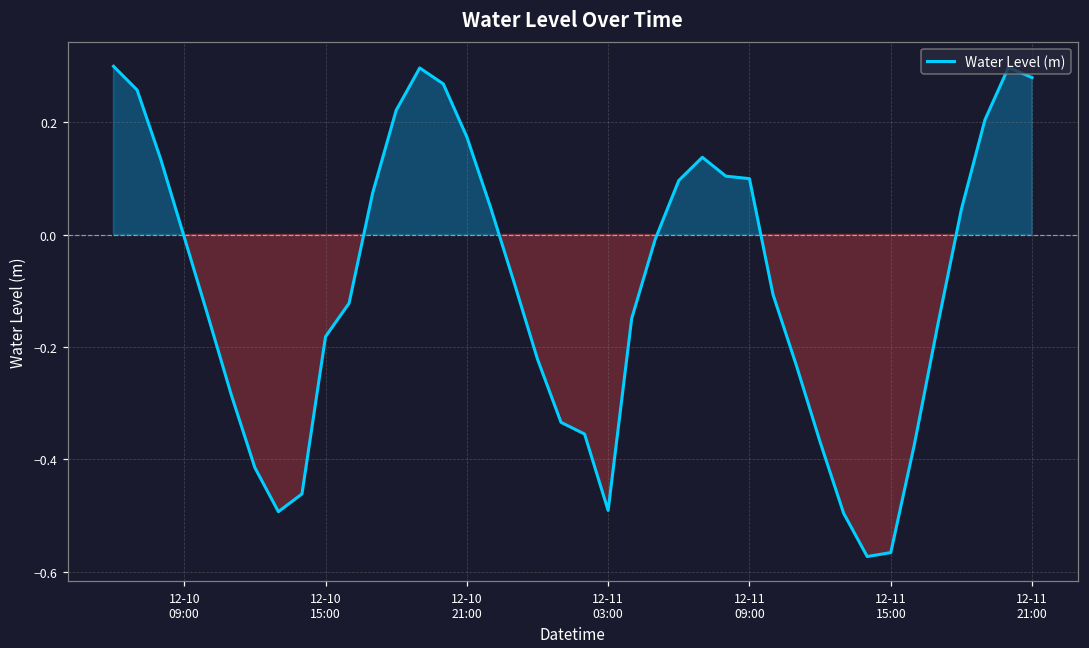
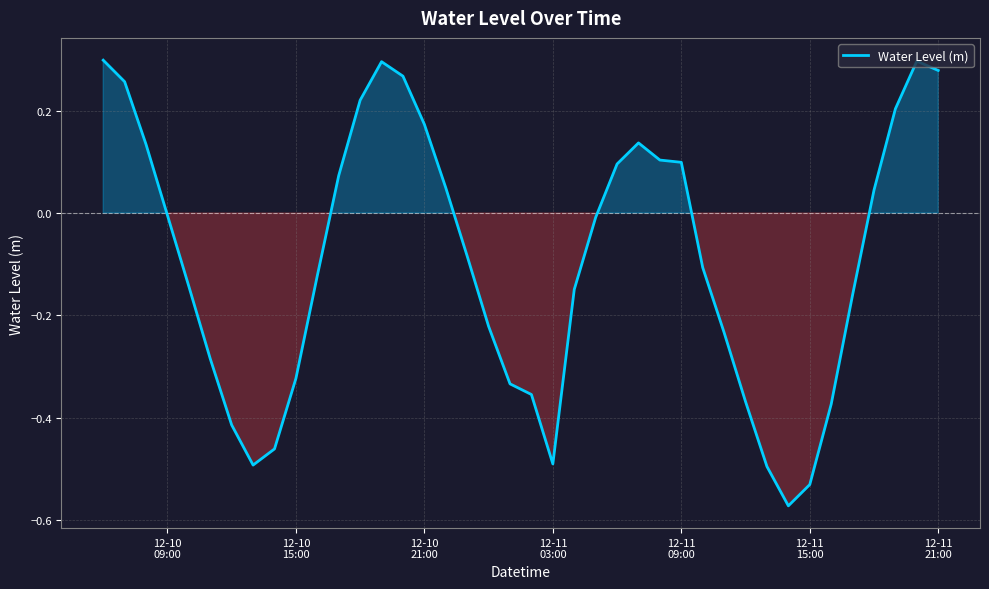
12-10 15:00: -0.18 -> -0.32
12-11 15:00: -0.57 -> -0.53
